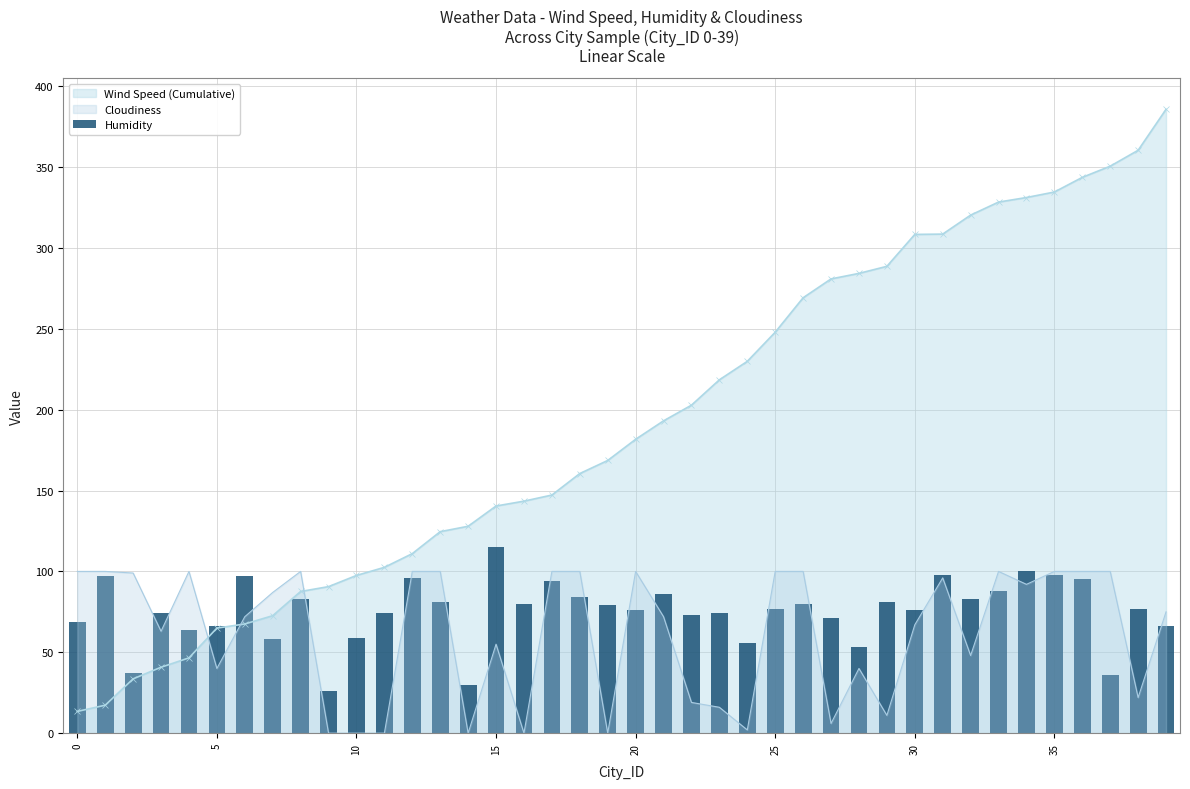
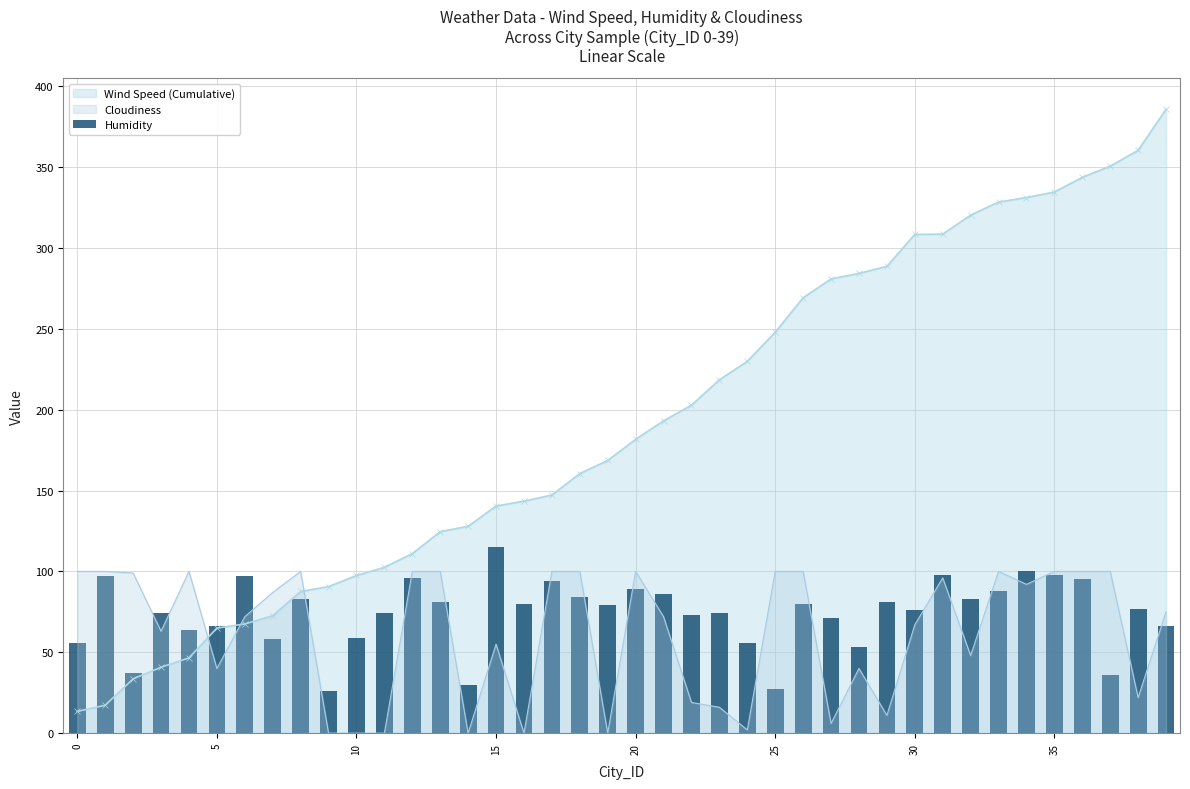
Humidity, 0: 69 -> 56
Humidity, 20: 76 -> 89
Humidity, 25: 77 -> 27
